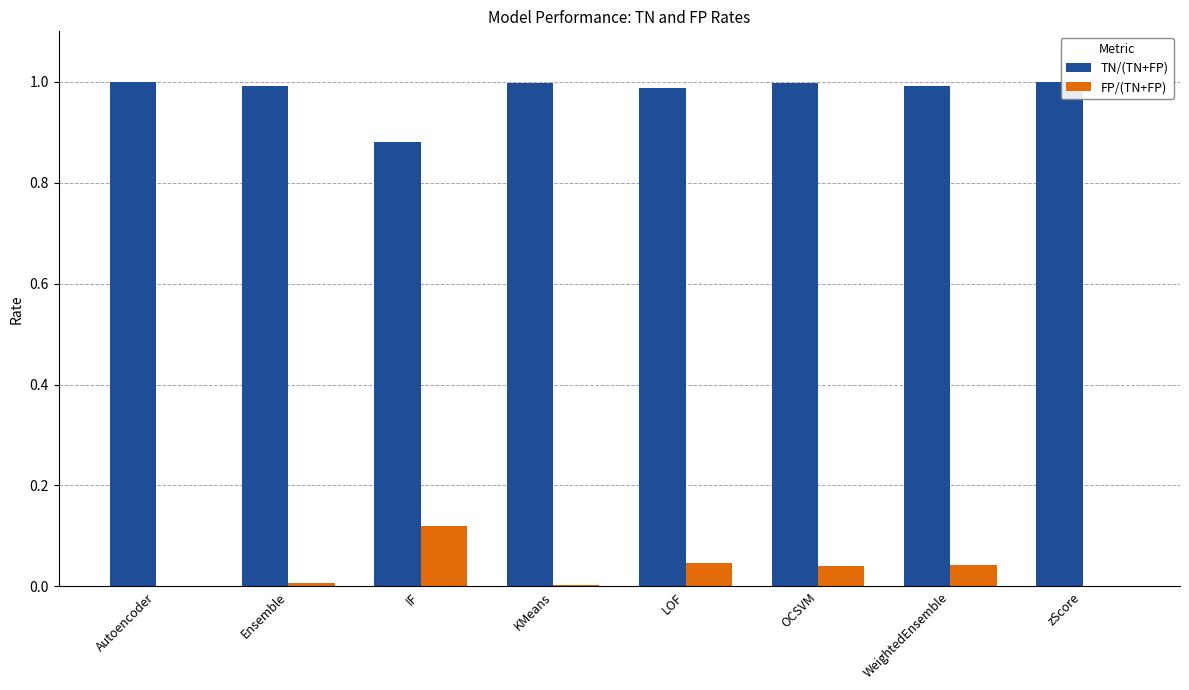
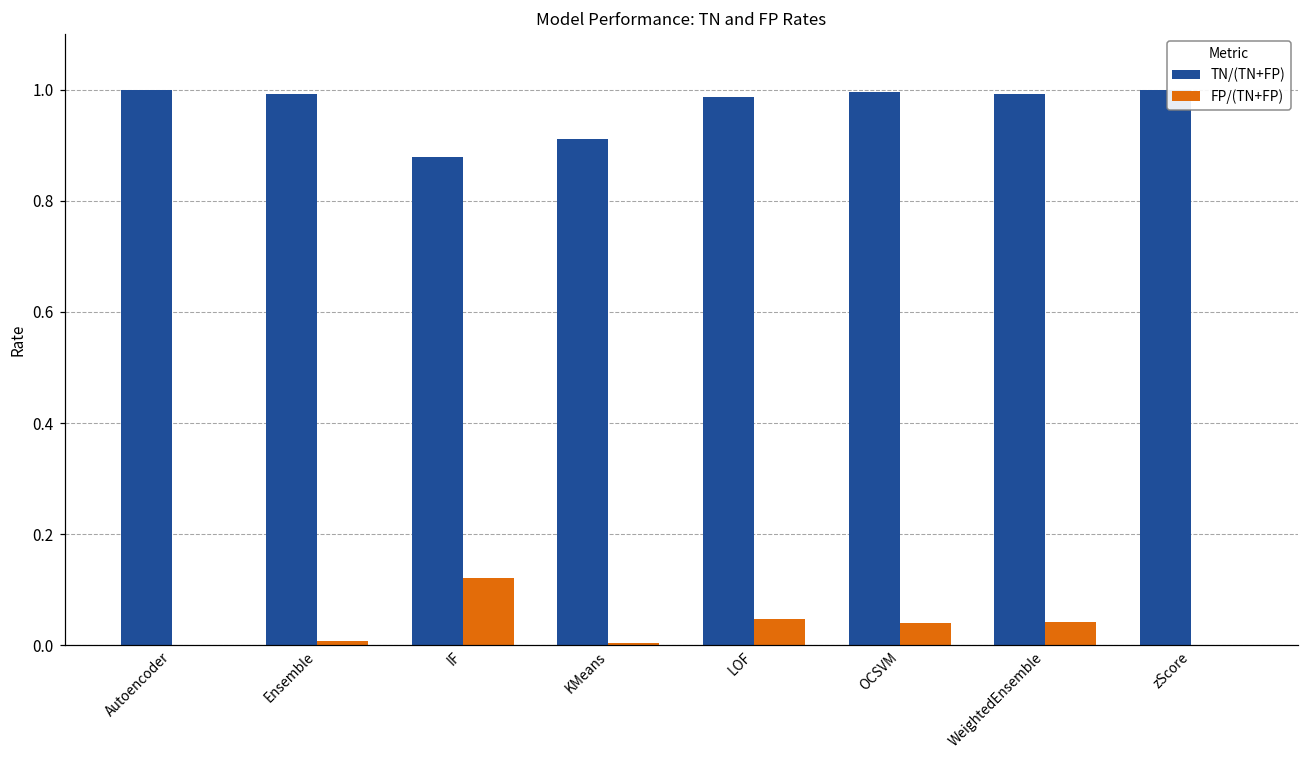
TN/(TN+FP), KMeans: 1.00 -> 0.91
